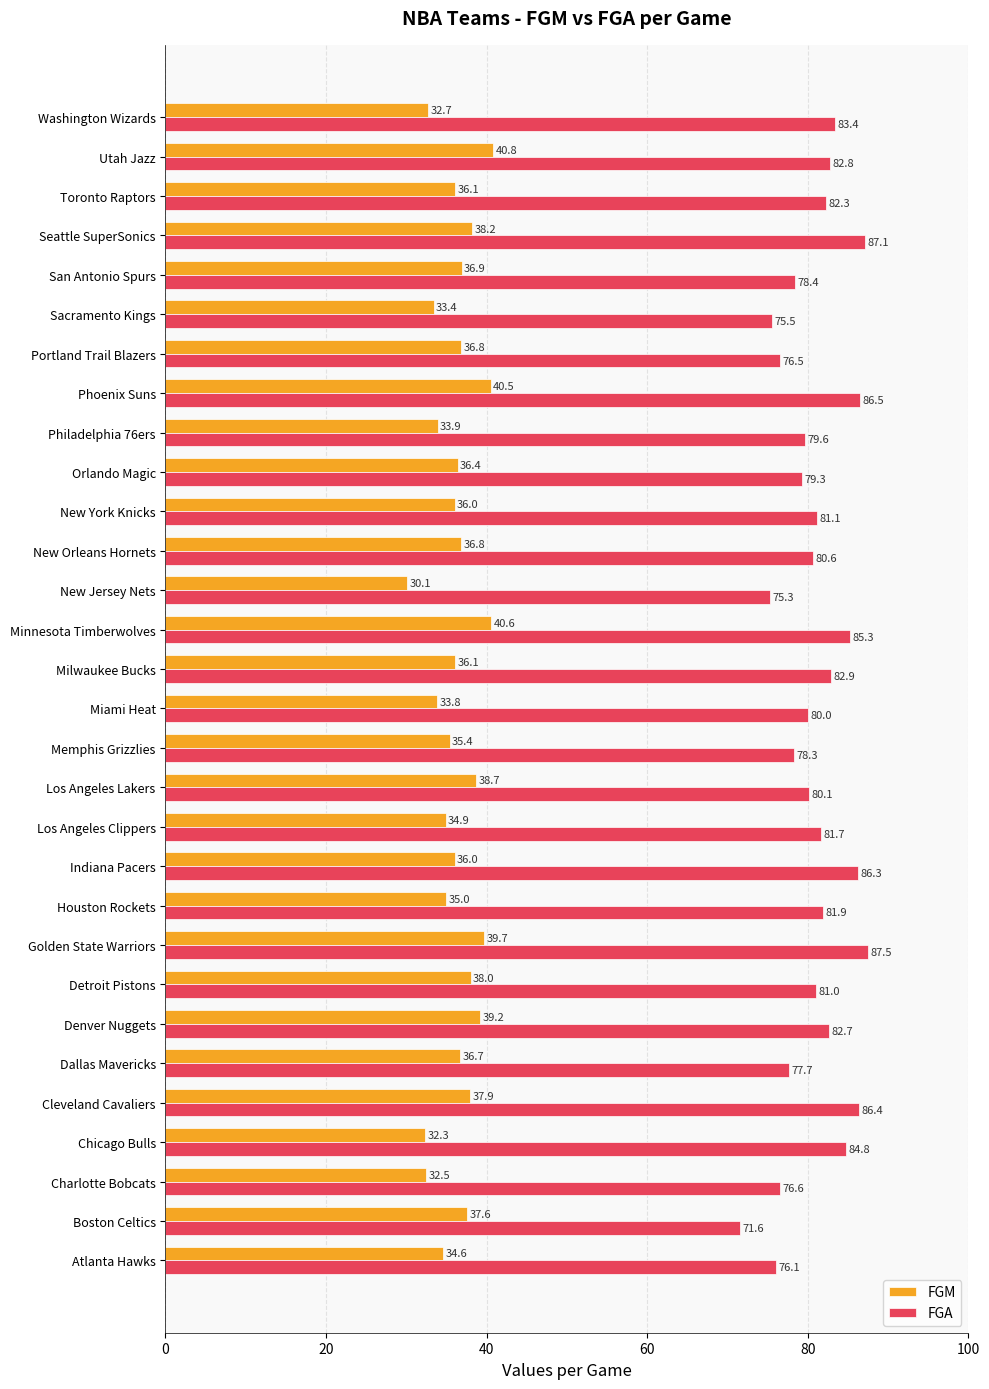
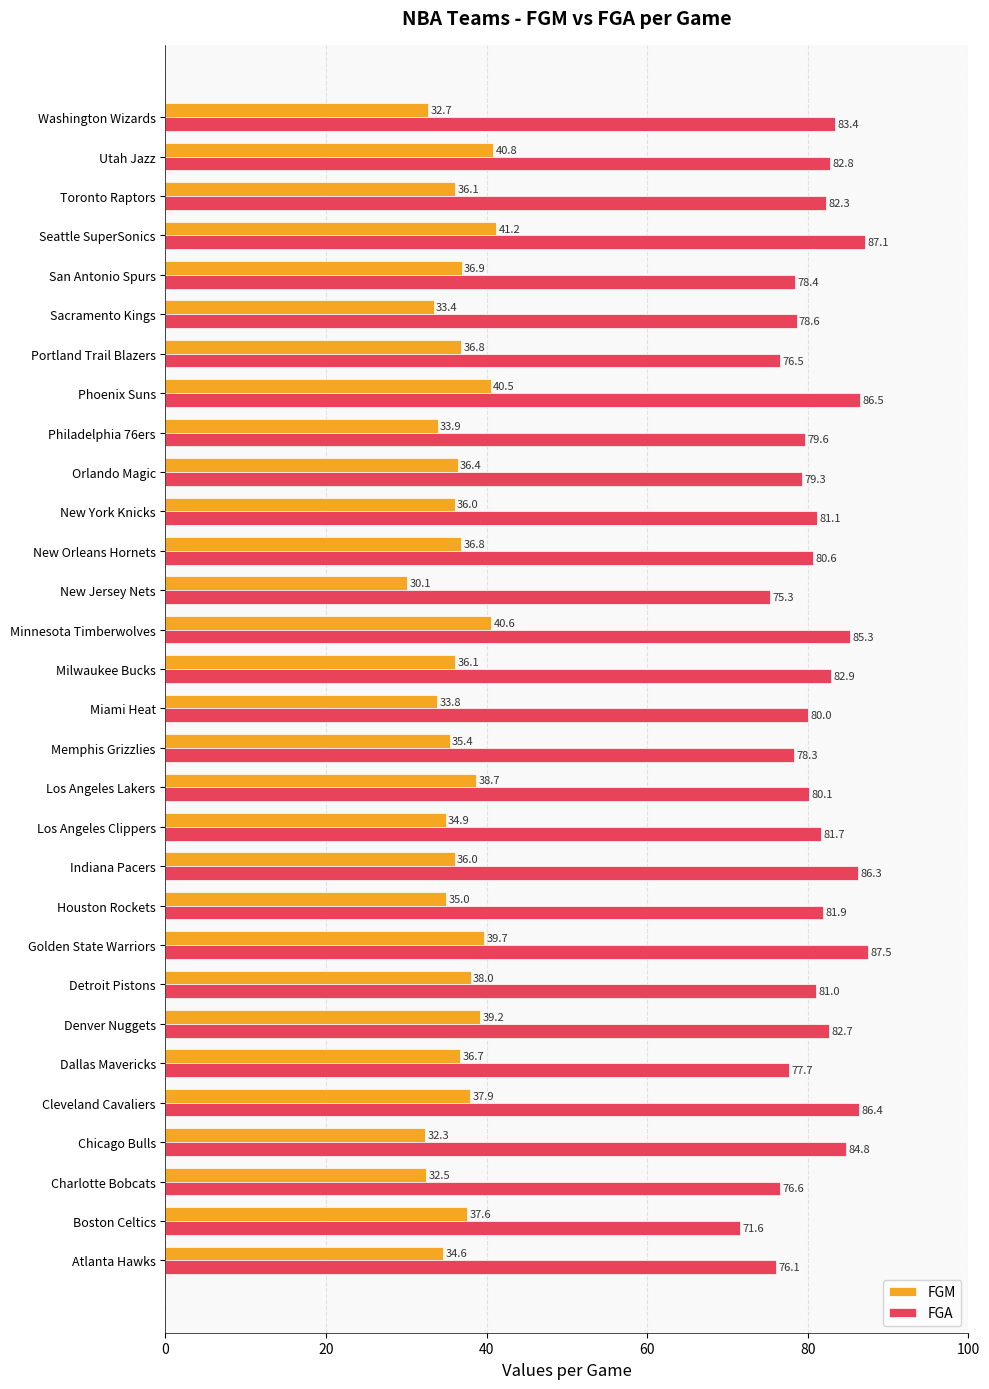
FGM, Seattle SuperSonics: 38.2 -> 41.2
FGA, Sacramento Kings: 75.5 -> 78.6
